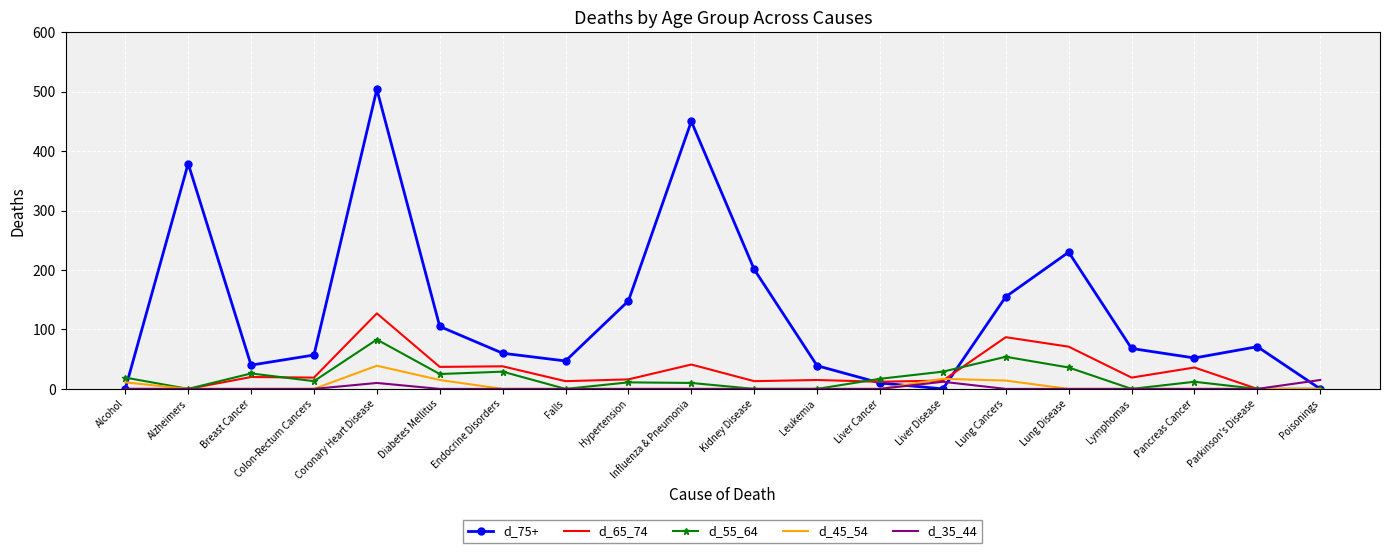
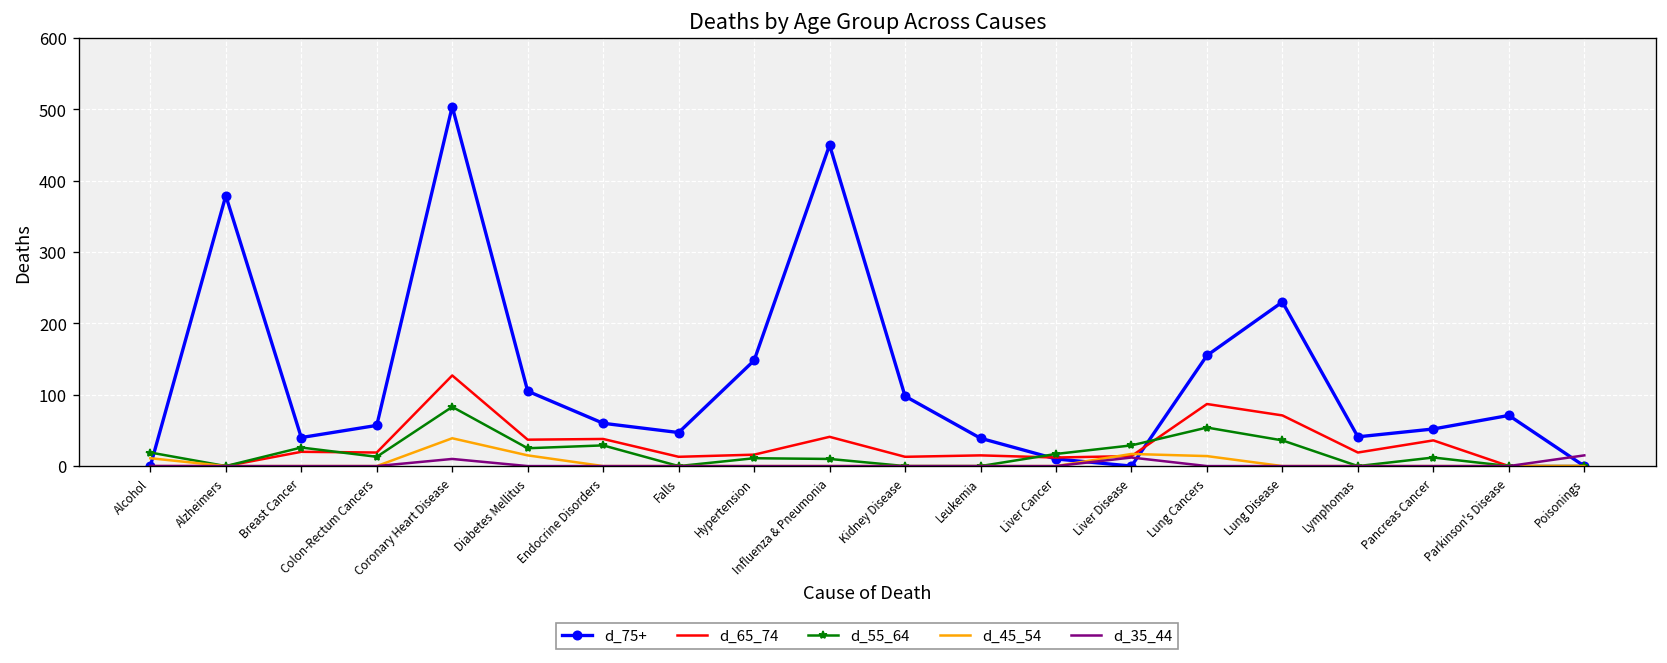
d_75+, Kidney Disease: 200 -> 100
d_75+, Lymphomas: 70 -> 40
